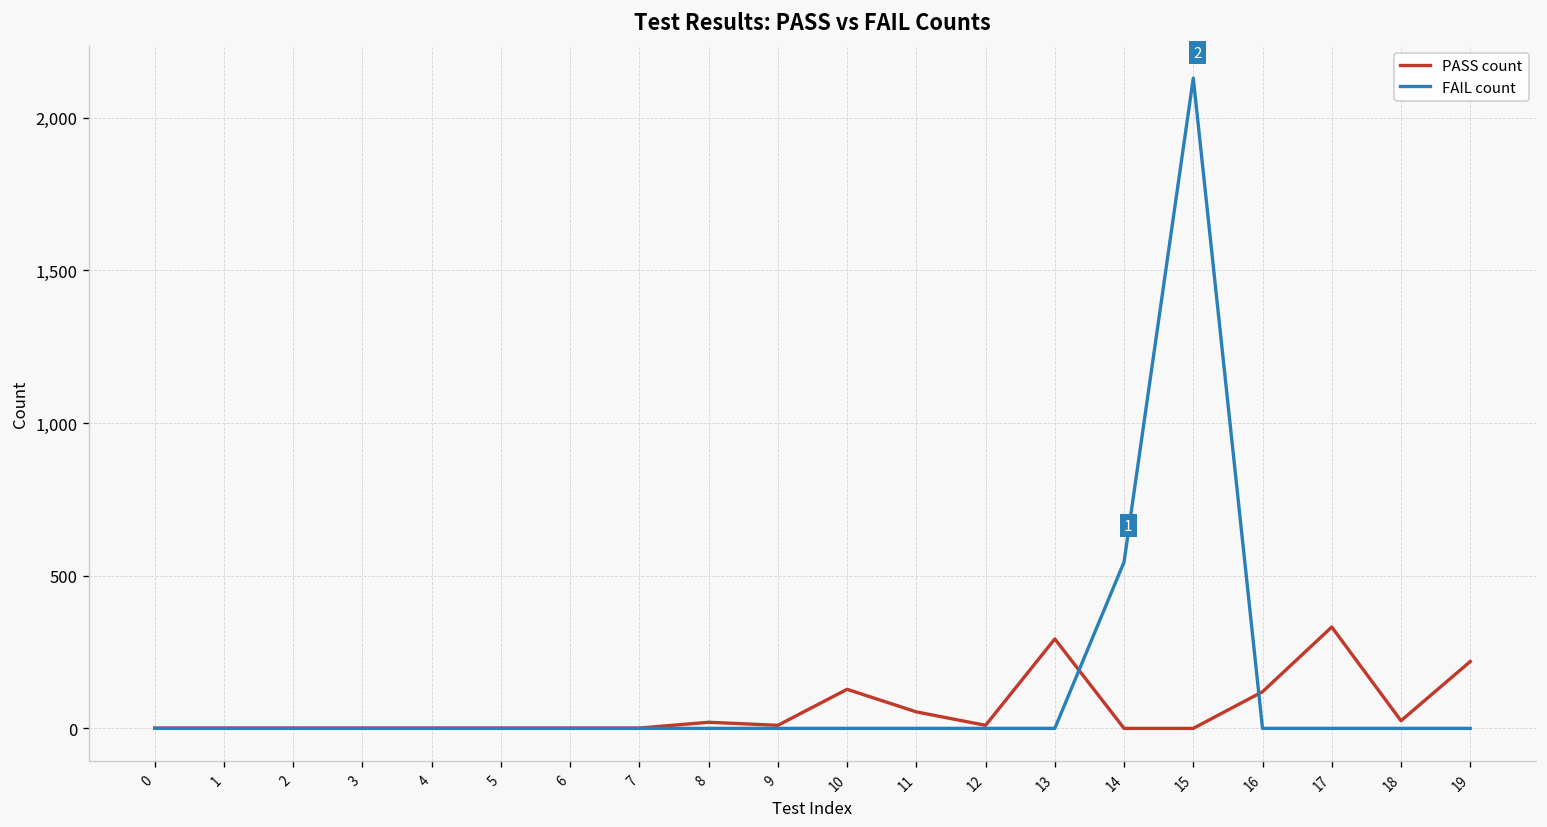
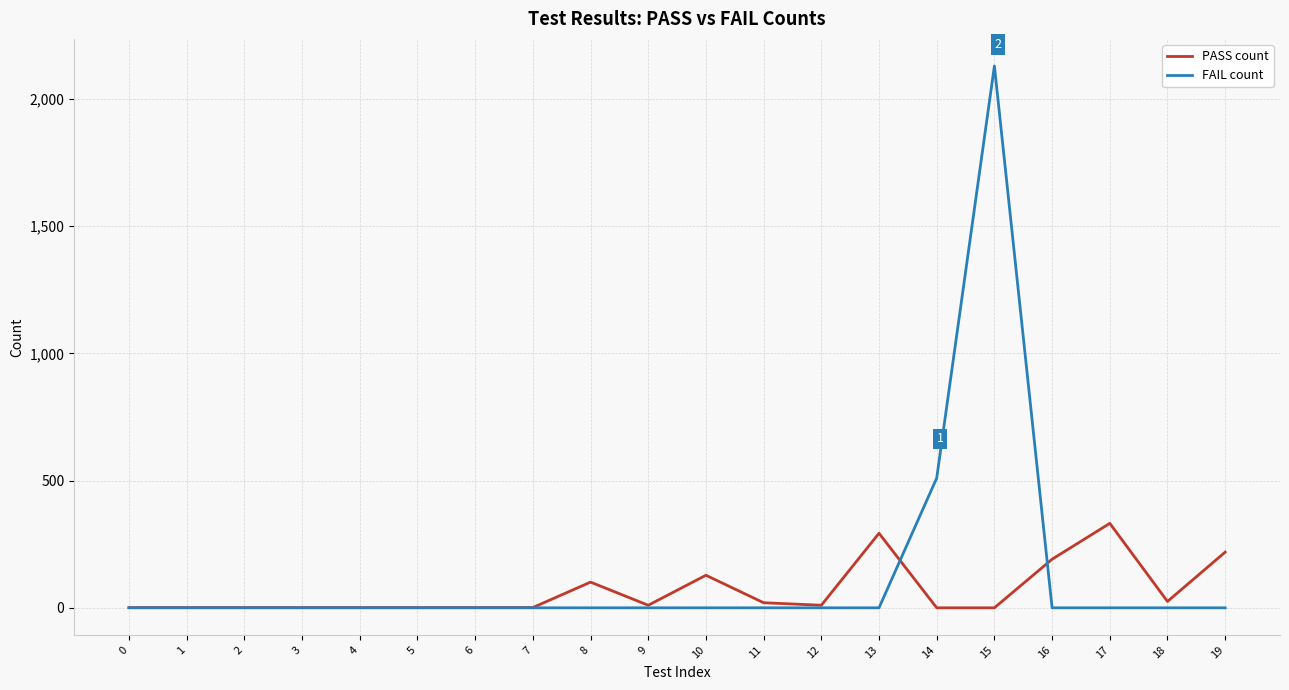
PASS count, 8: 20 -> 100
PASS count, 11: 50 -> 20
FAIL count, 14: 550 -> 510
PASS count, 16: 120 -> 190
